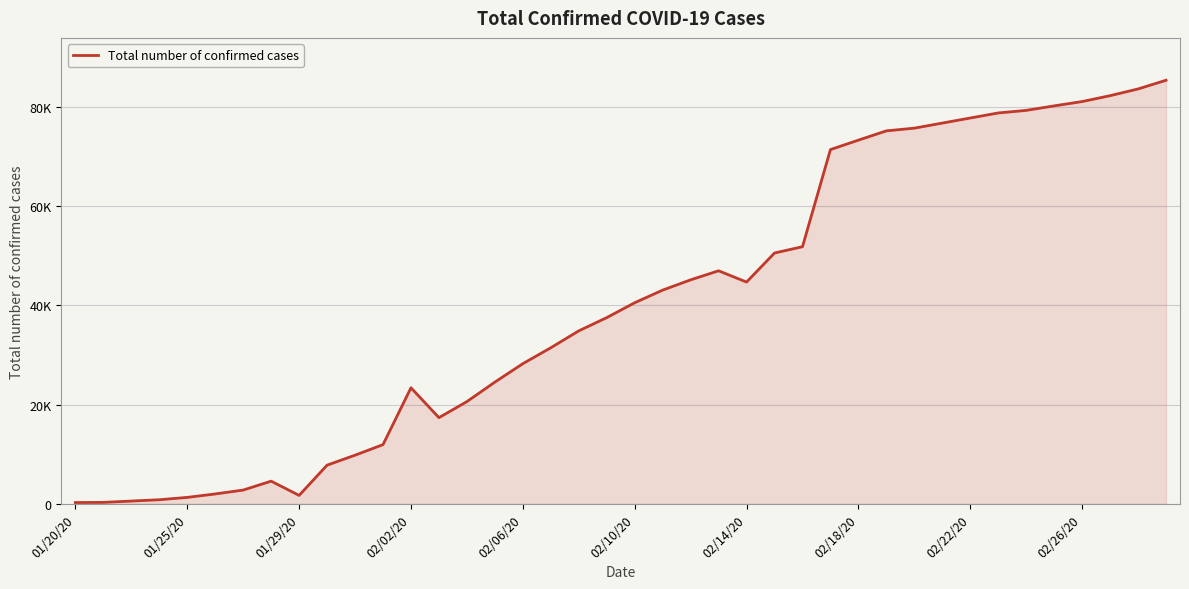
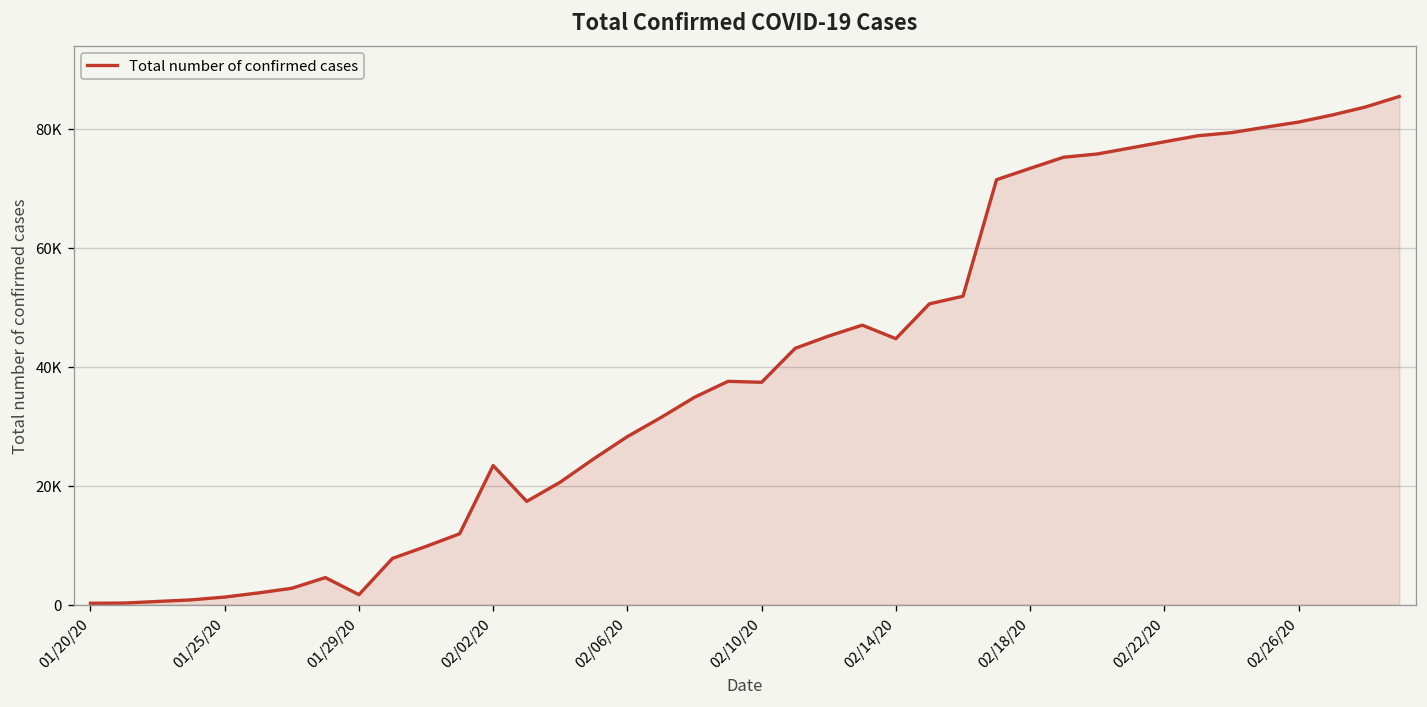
02/10/20: 41000 -> 37000
